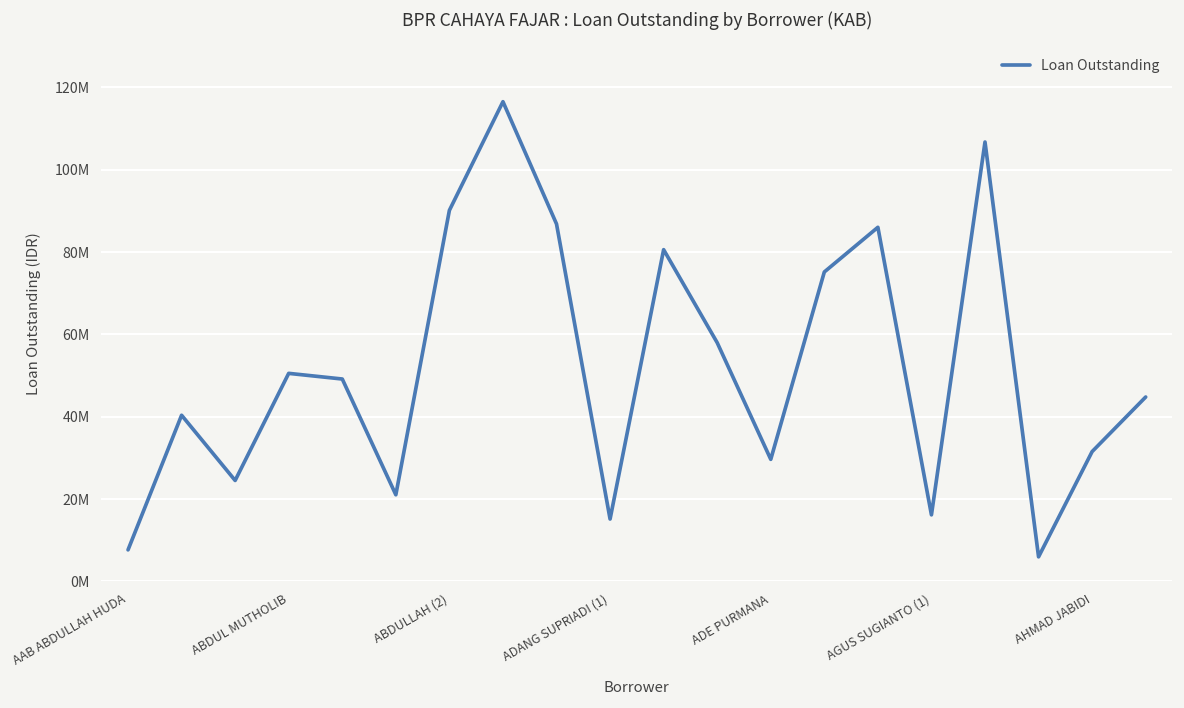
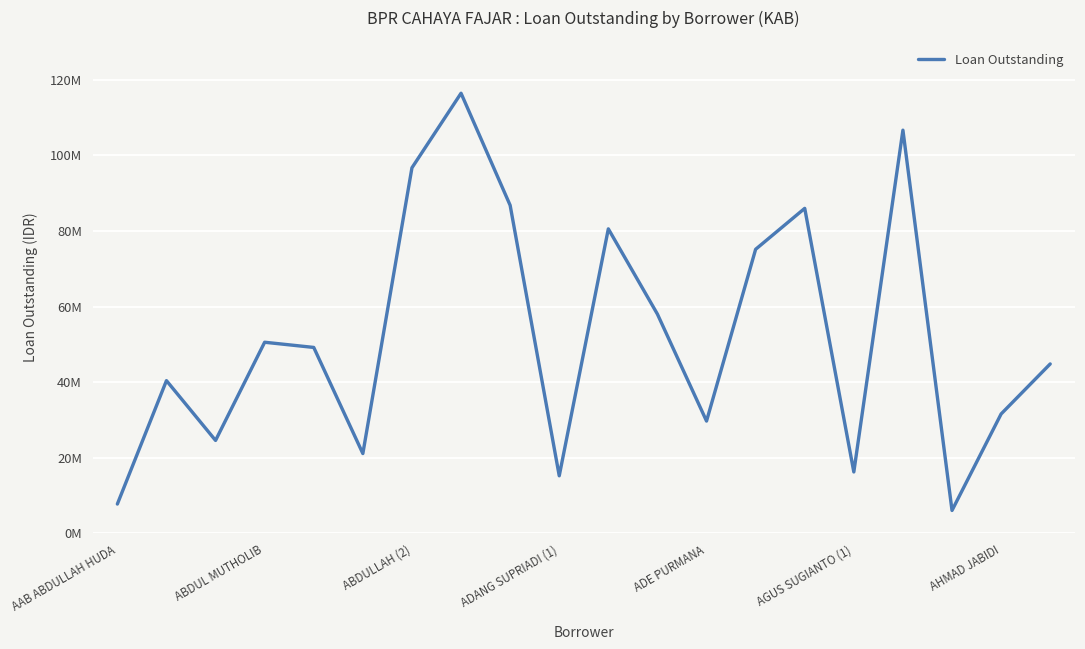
ABDULLAH (2): 90000000 -> 97000000
